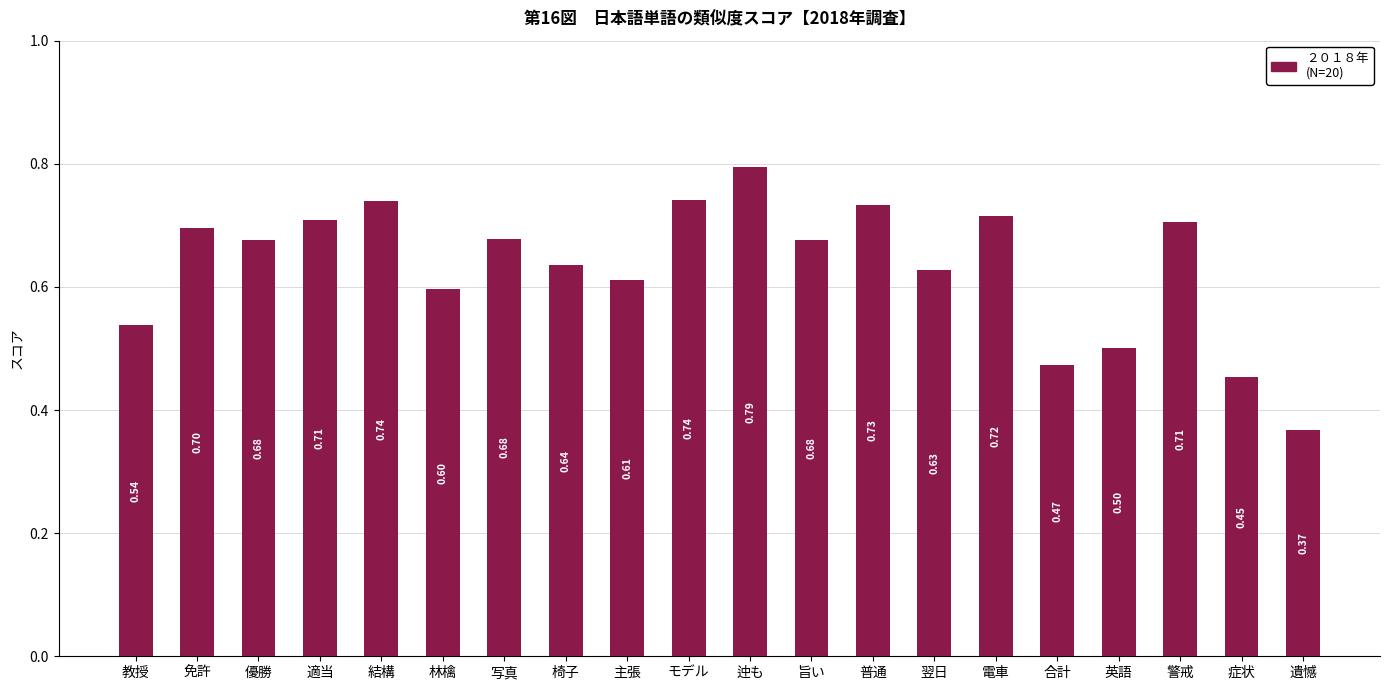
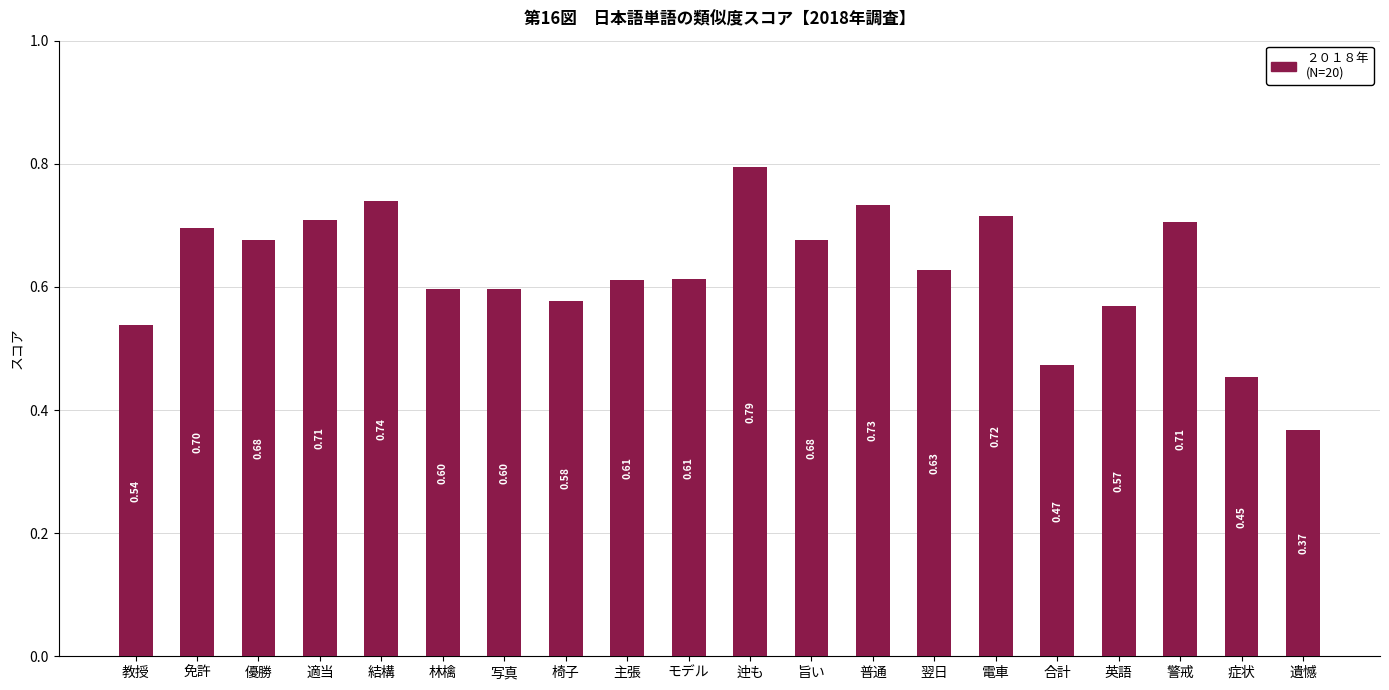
写真: 0.68 -> 0.60
椅子: 0.64 -> 0.58
モデル: 0.74 -> 0.61
英語: 0.50 -> 0.57
